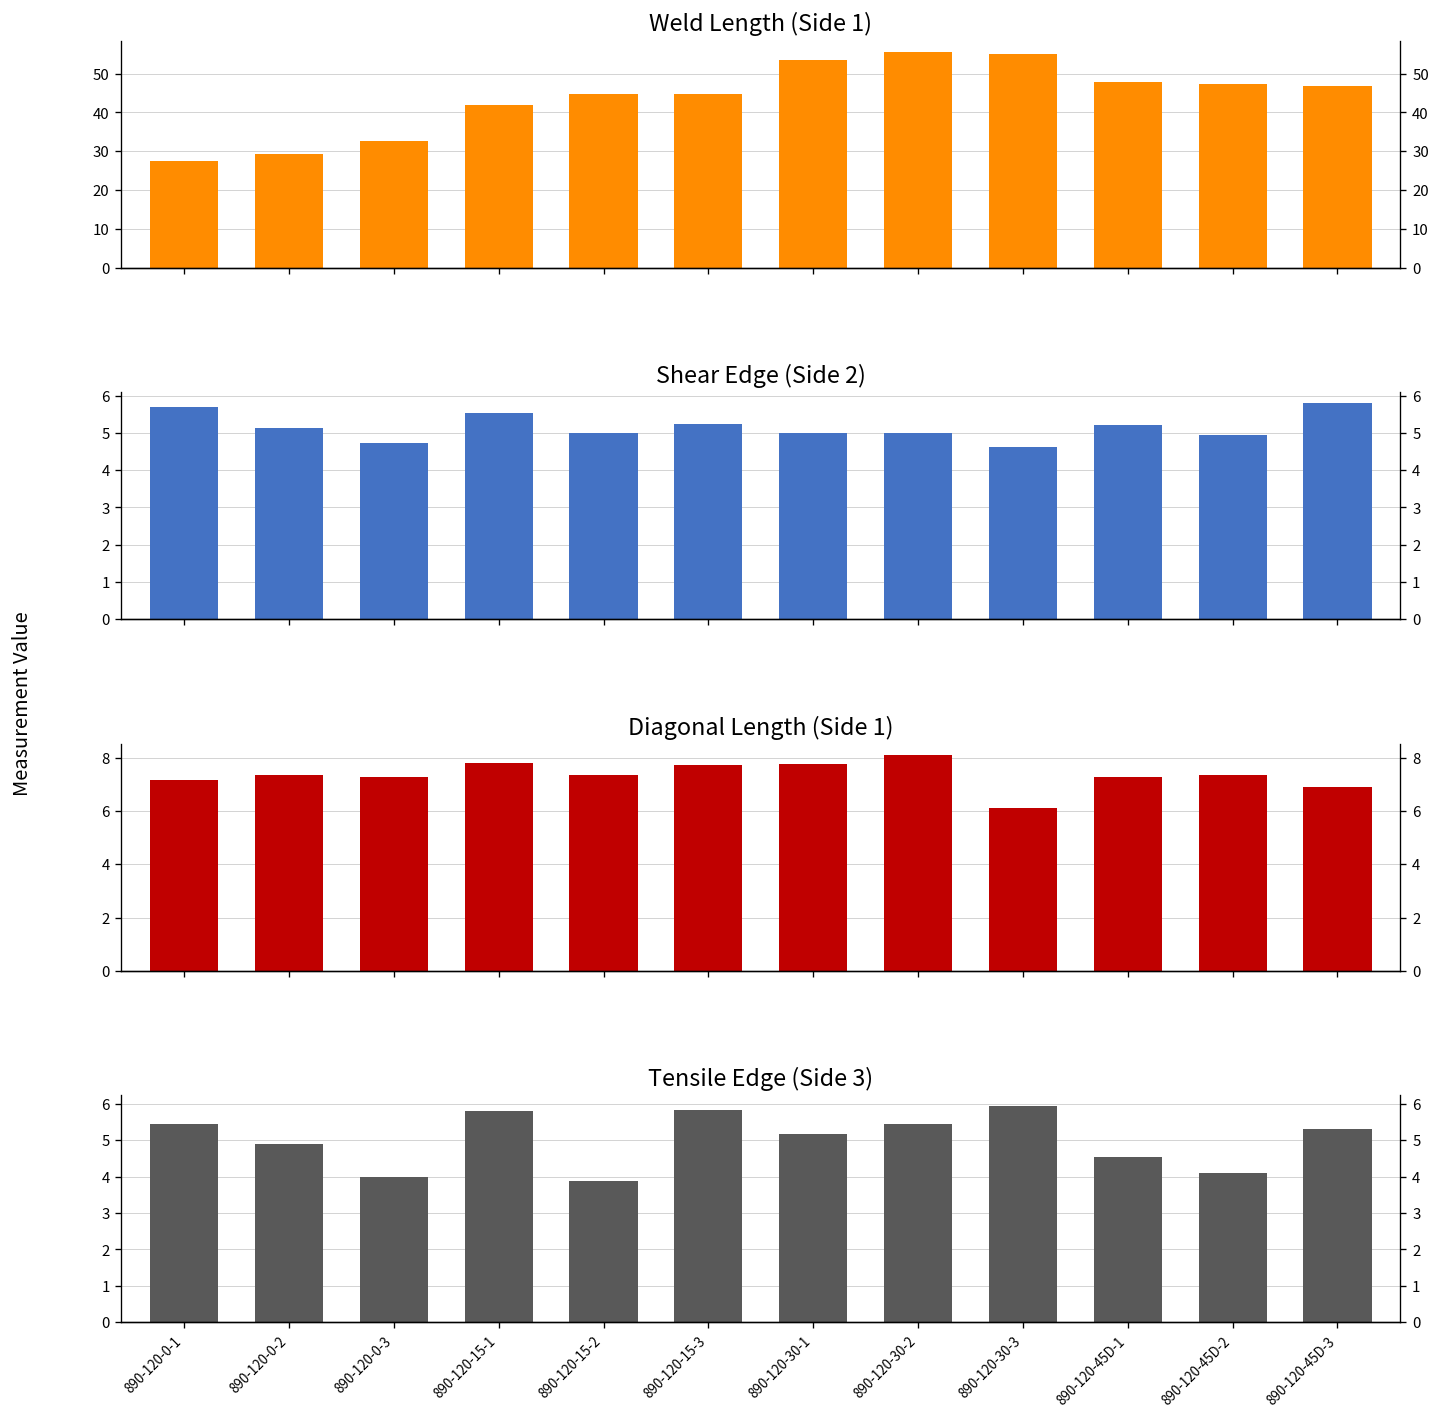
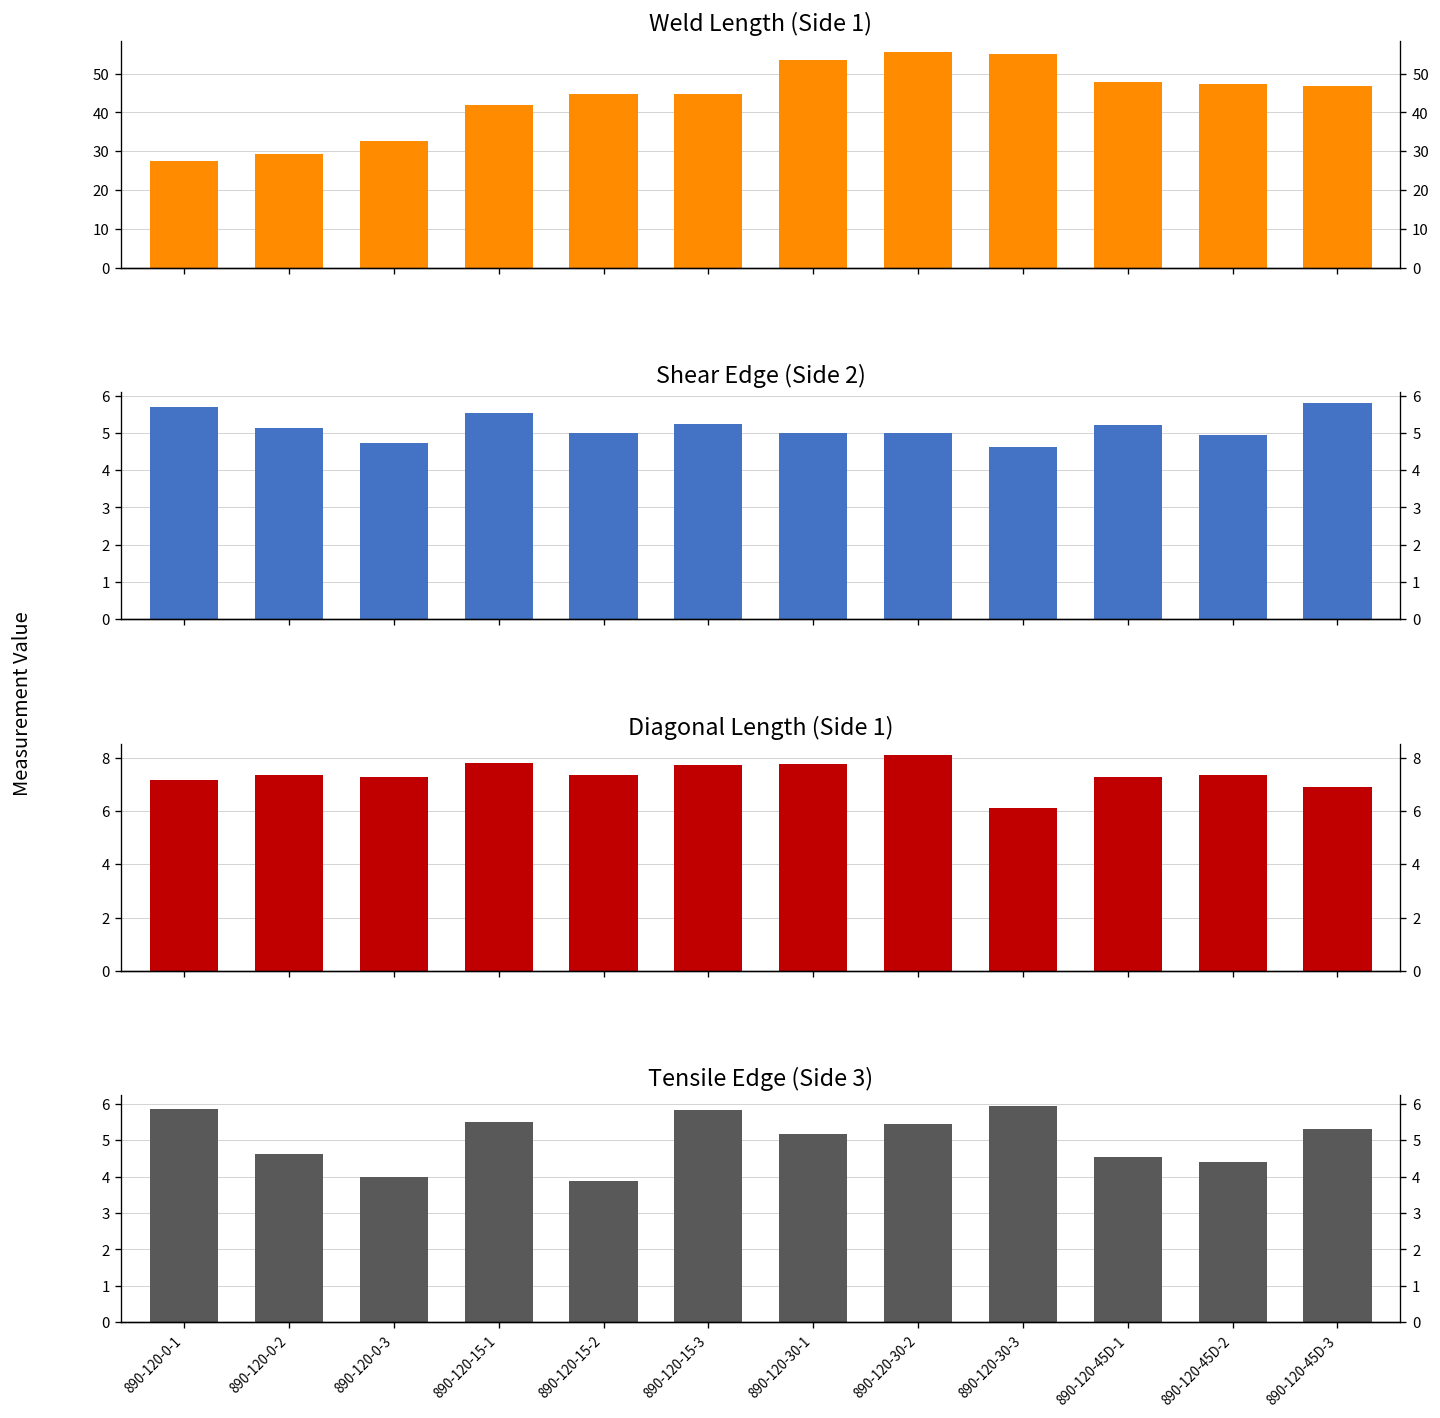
Tensile Edge (Side 3), 890-120-0-1: 5.4 -> 5.9
Tensile Edge (Side 3), 890-120-0-2: 4.9 -> 4.6
Tensile Edge (Side 3), 890-120-15-1: 5.8 -> 5.5
Tensile Edge (Side 3), 890-120-45D-2: 4.1 -> 4.4
